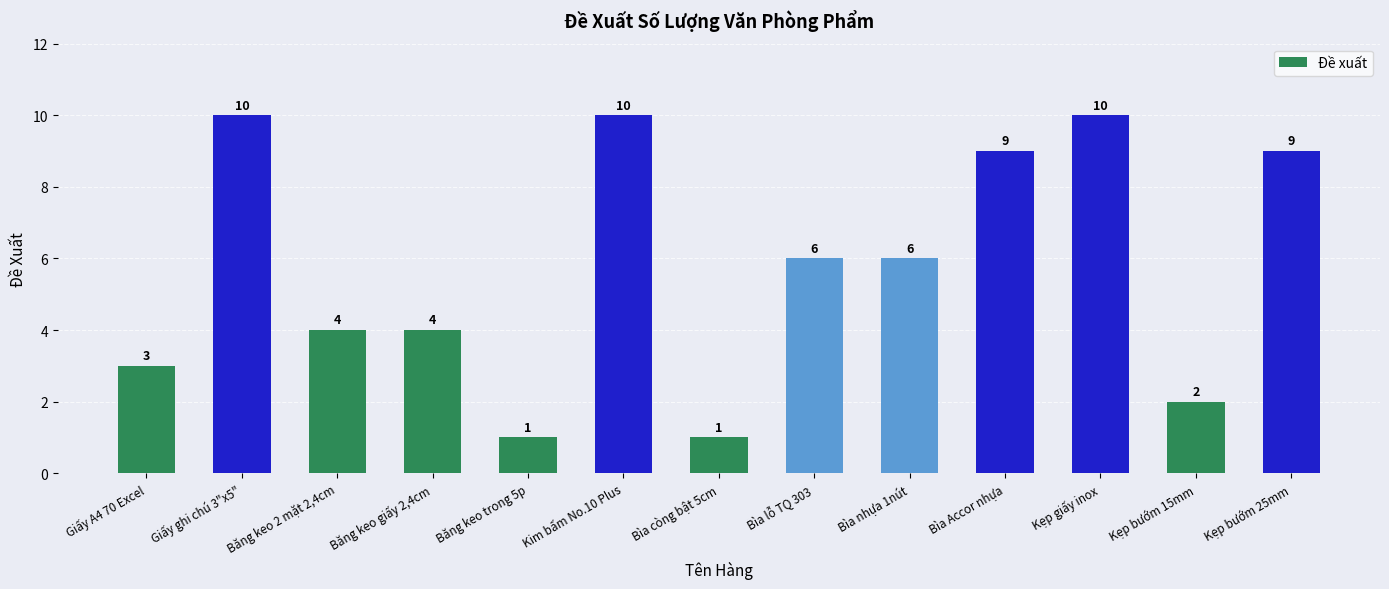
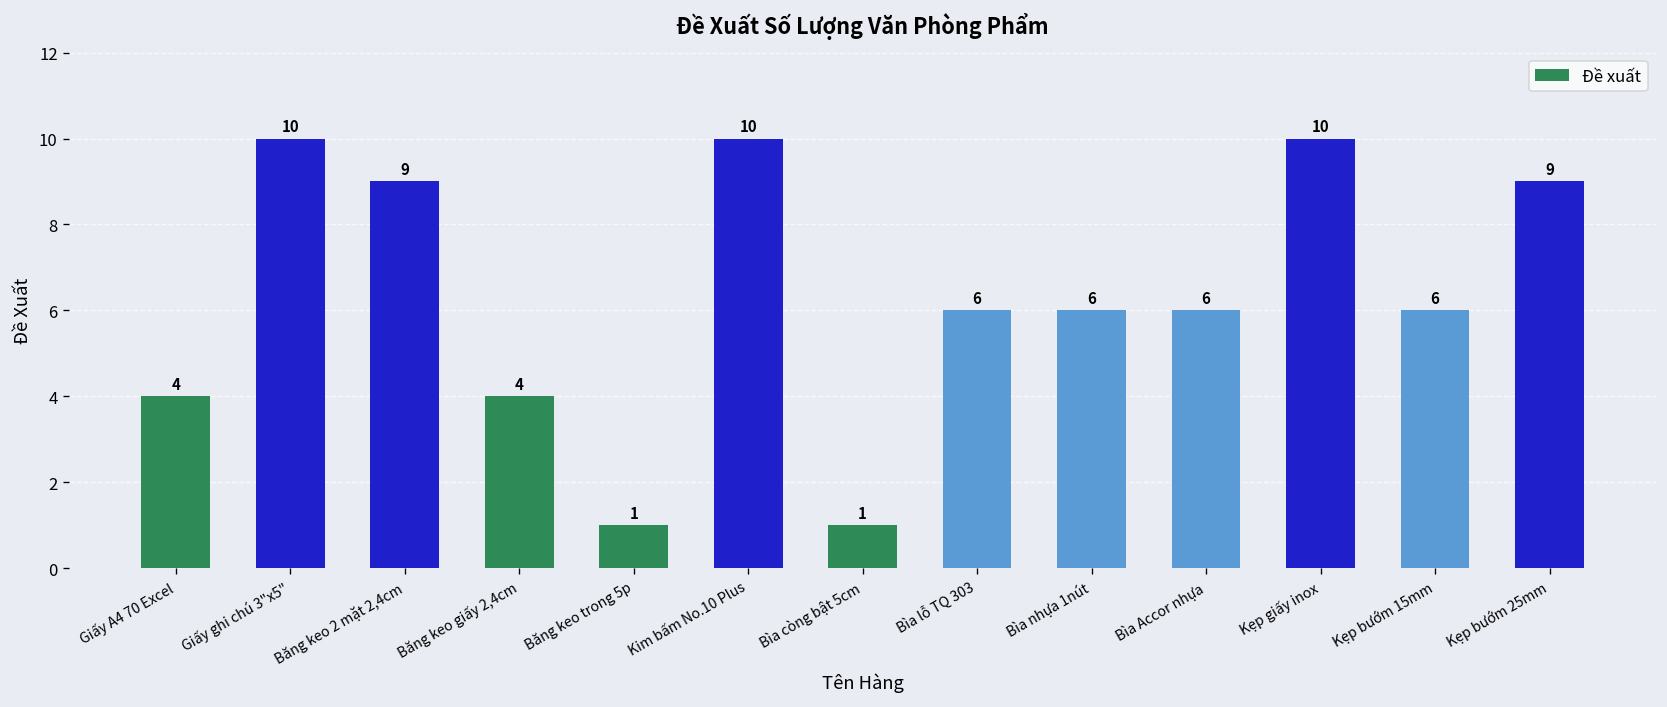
Giấy A4 70 Excel: 3 -> 4
Băng keo 2 mặt 2,4cm: 4 -> 9
Bìa Accor nhựa: 9 -> 6
Kẹp bướm 15mm: 2 -> 6
